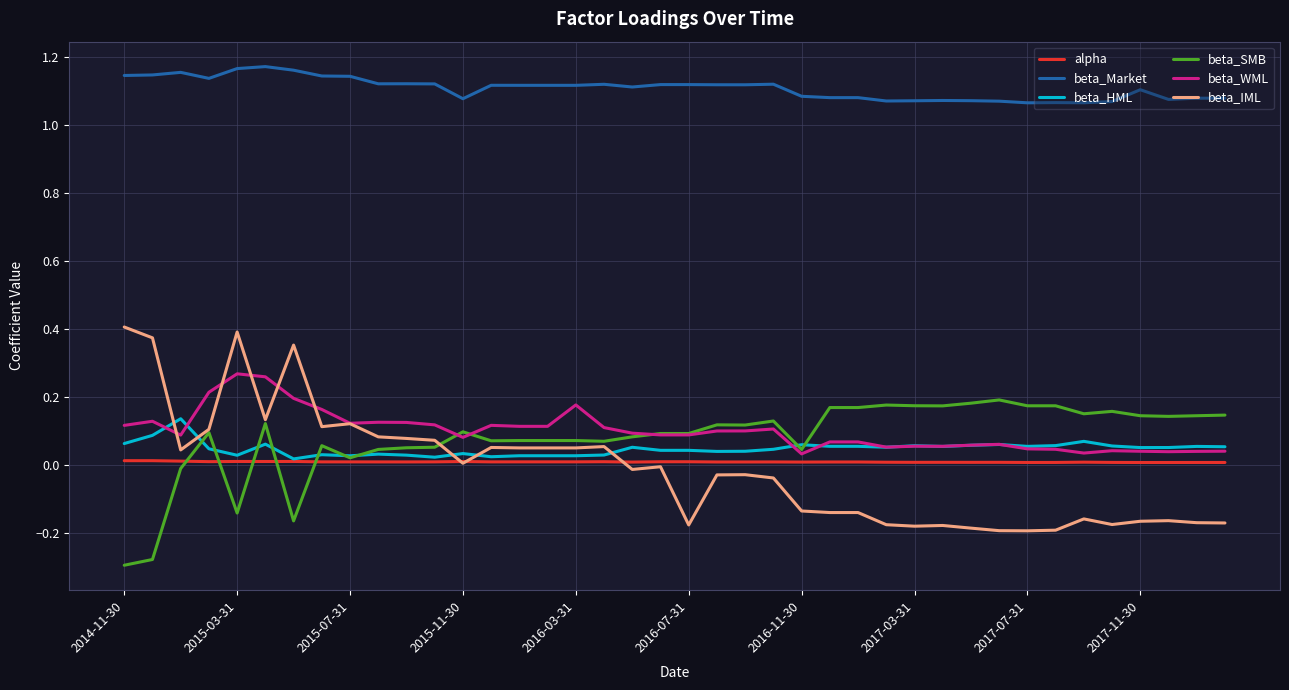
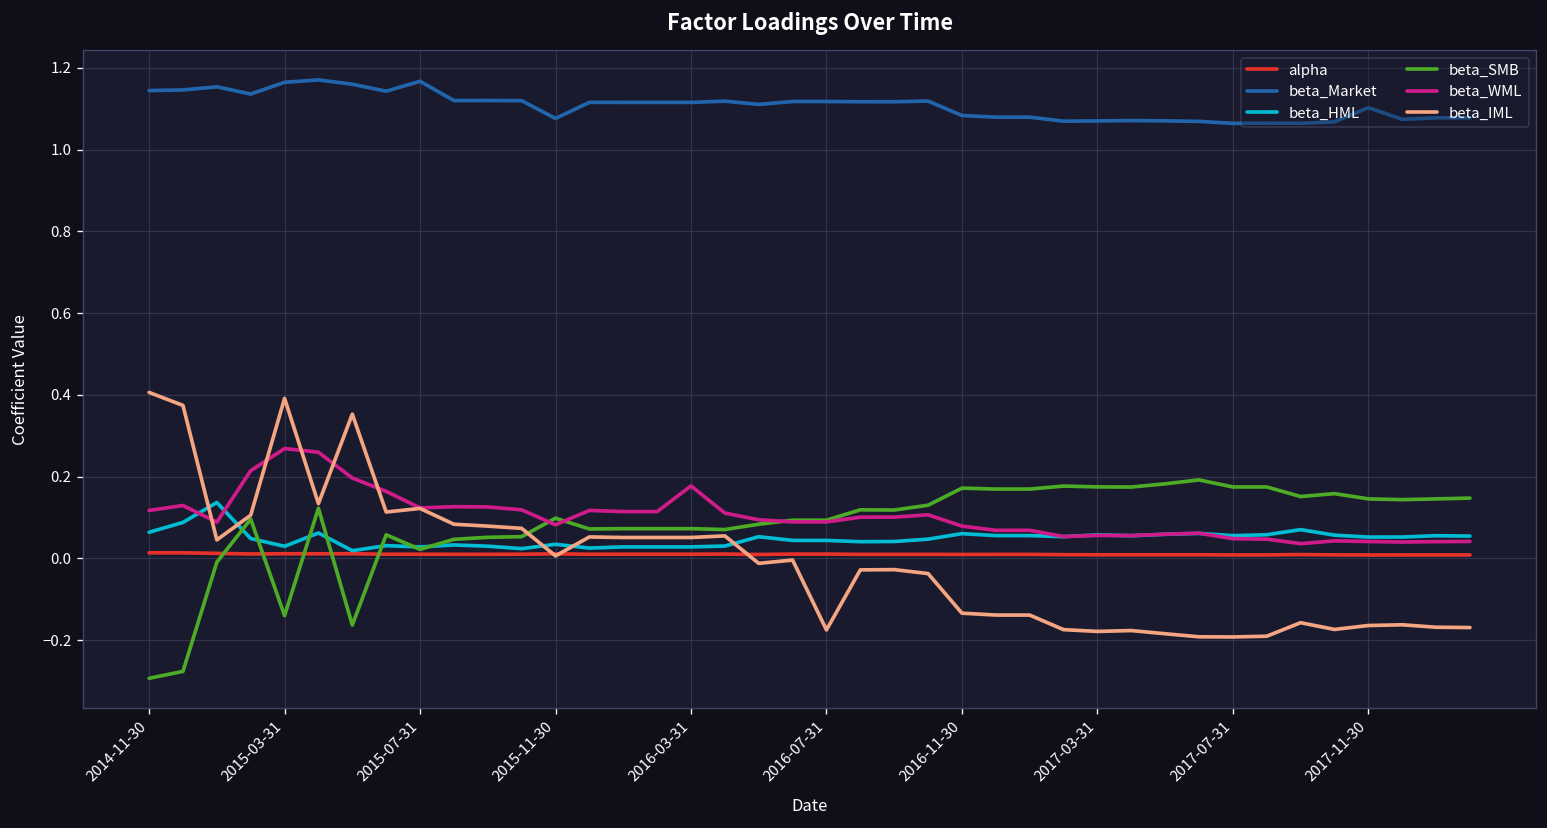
beta_Market, 2015-07-31: 1.14 -> 1.17
beta_SMB, 2016-11-30: 0.05 -> 0.17
beta_WML, 2016-11-30: 0.03 -> 0.08
